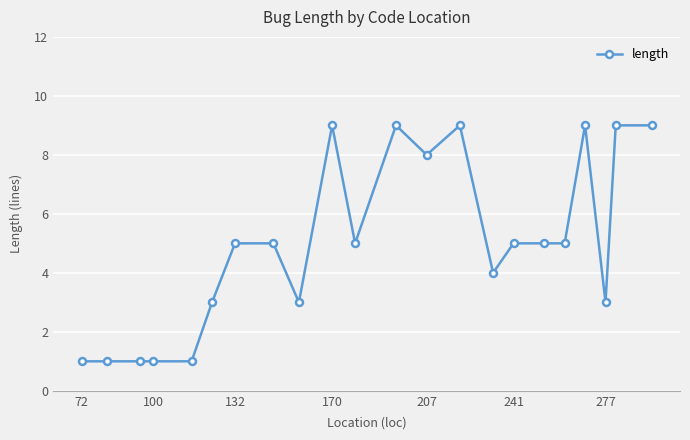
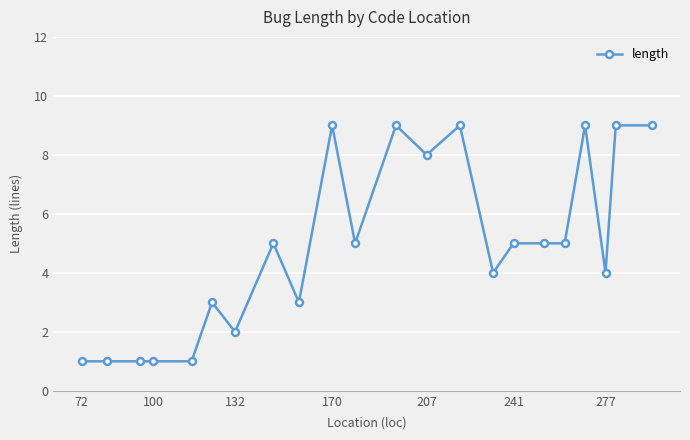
132: 5 -> 2
277: 3 -> 4
